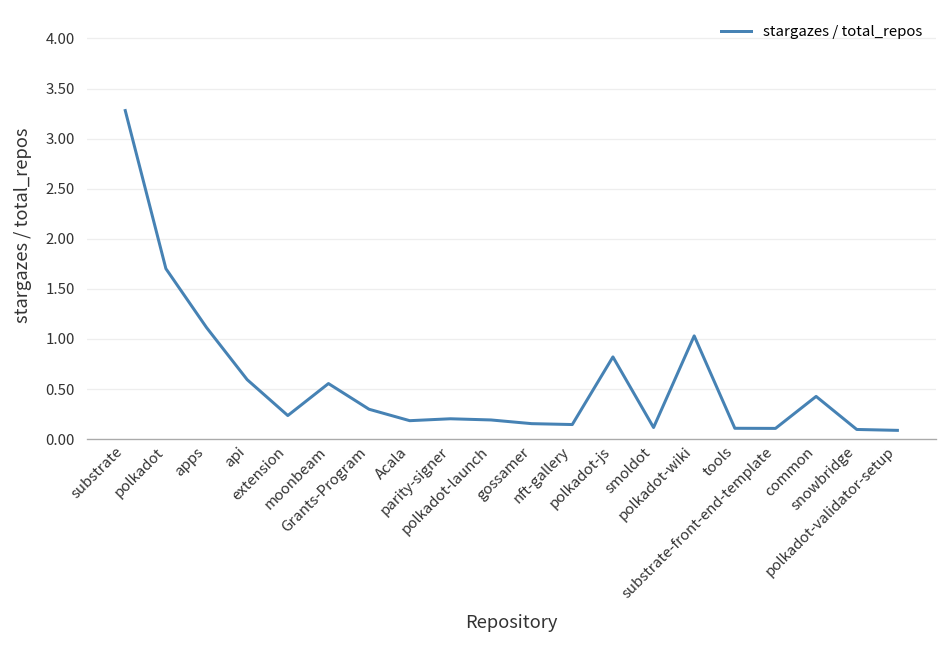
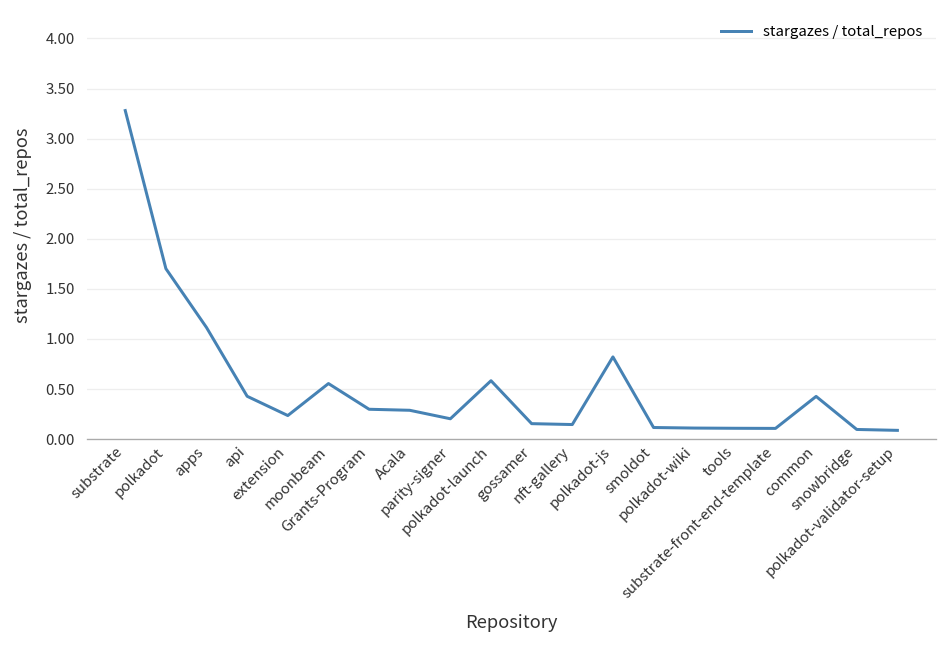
api: 0.6 -> 0.4
Acala: 0.2 -> 0.3
polkadot-launch: 0.2 -> 0.6
polkadot-wiki: 1.0 -> 0.1
